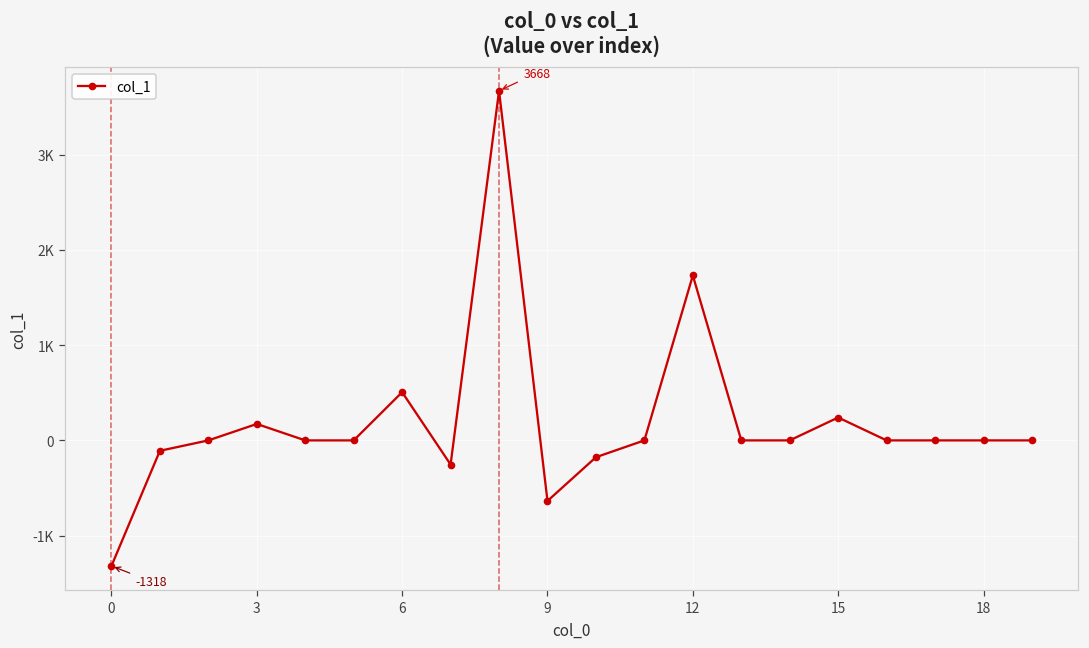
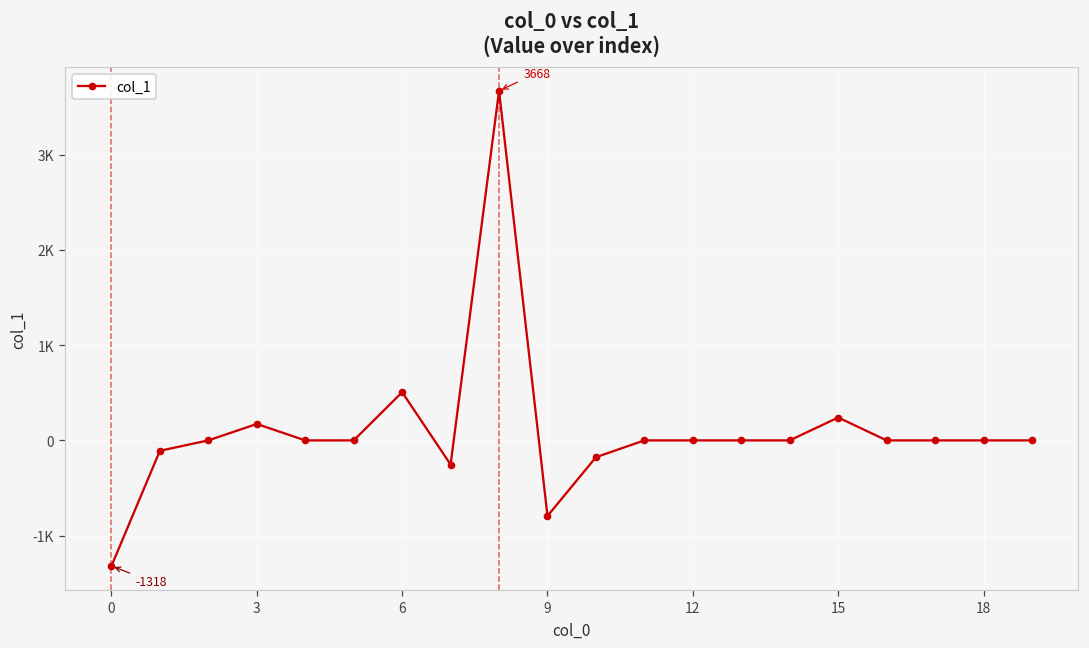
9: -600 -> -800
12: 1700 -> 0
